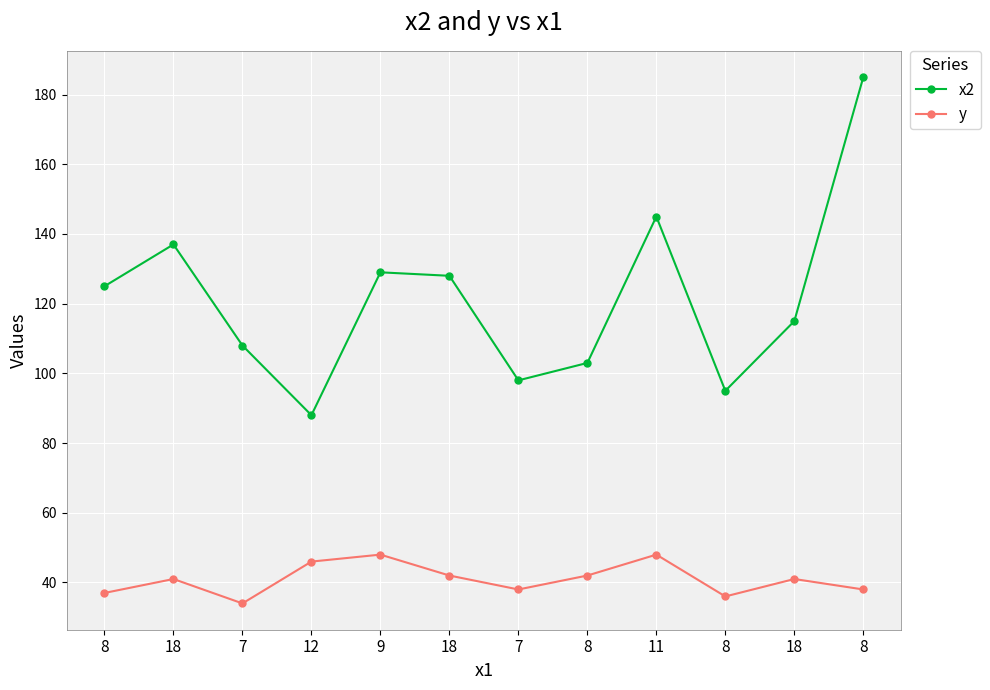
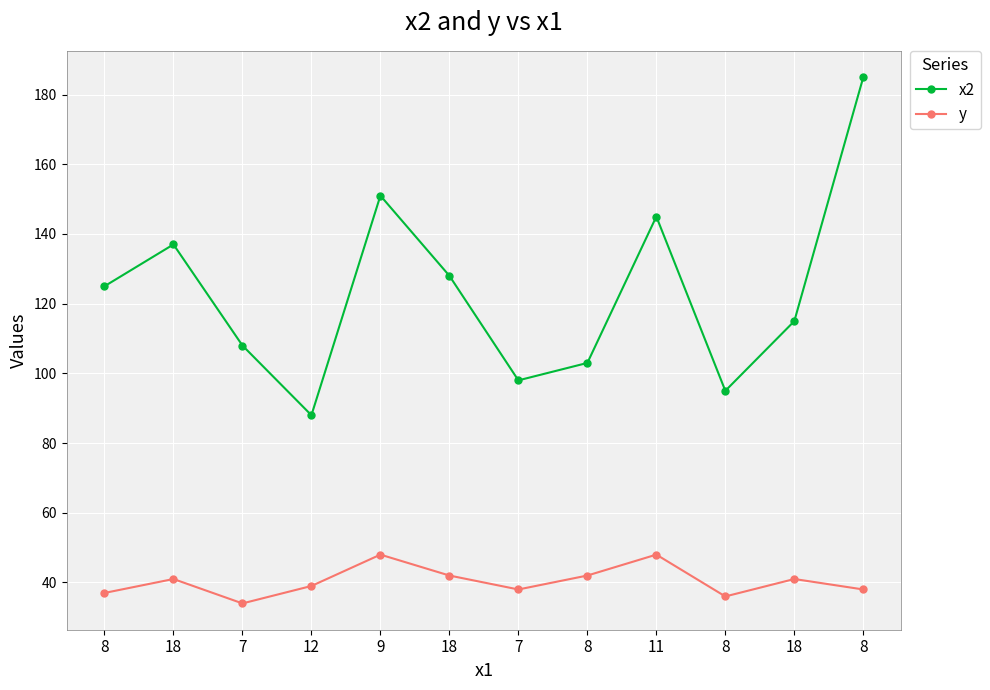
y, 12: 46 -> 39
x2, 9: 129 -> 151
